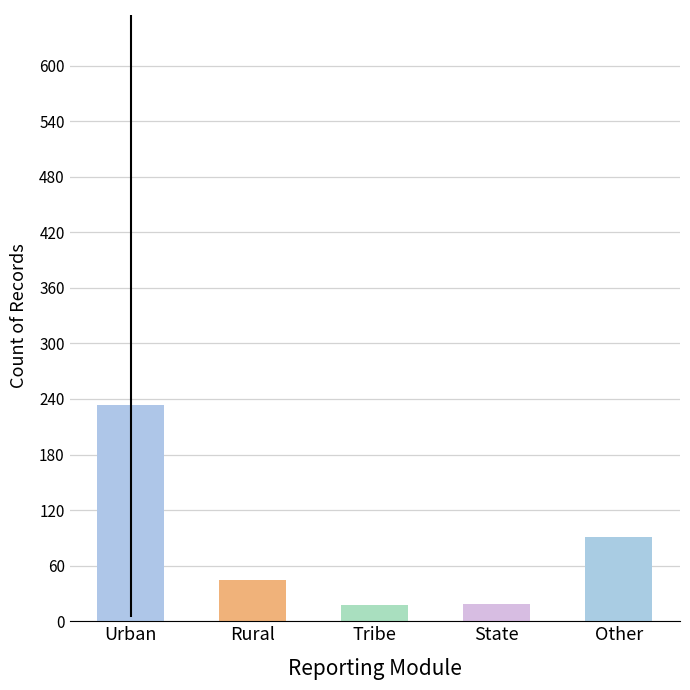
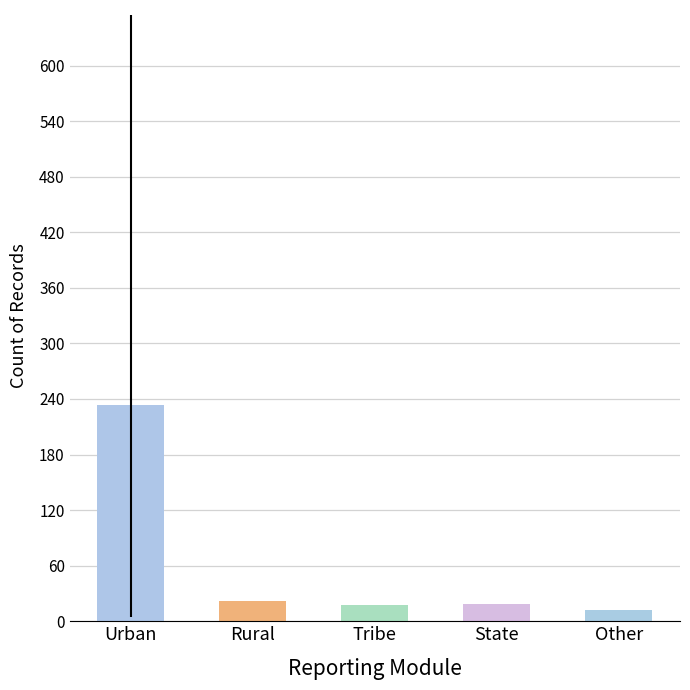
Rural: 50 -> 20
Other: 90 -> 10
